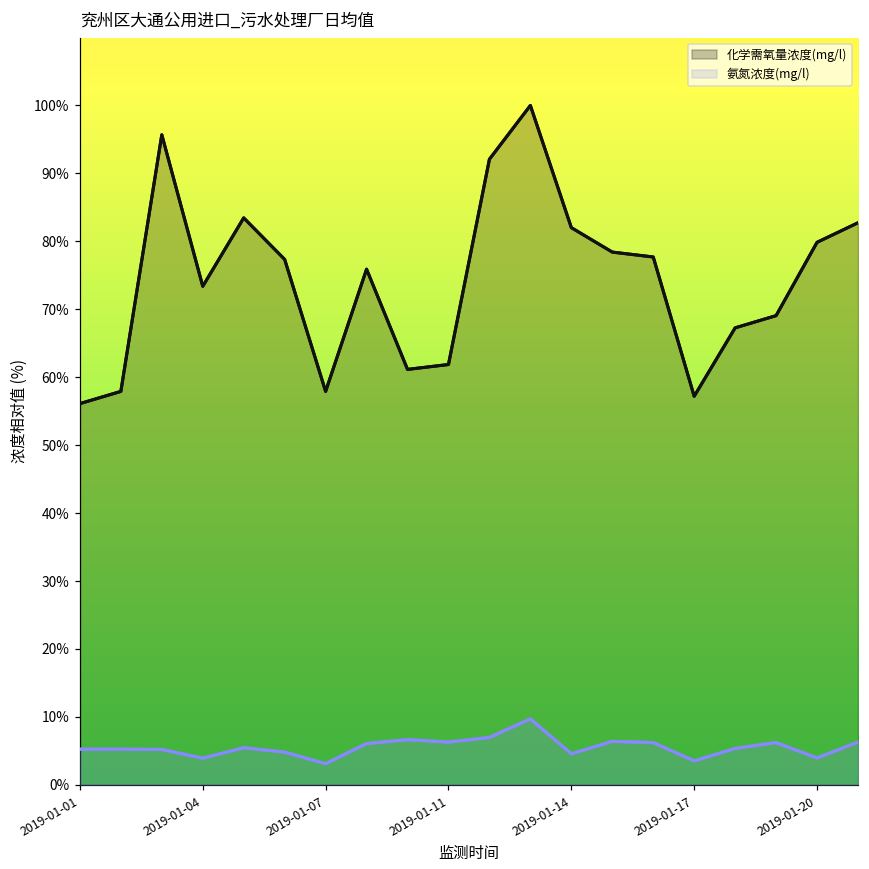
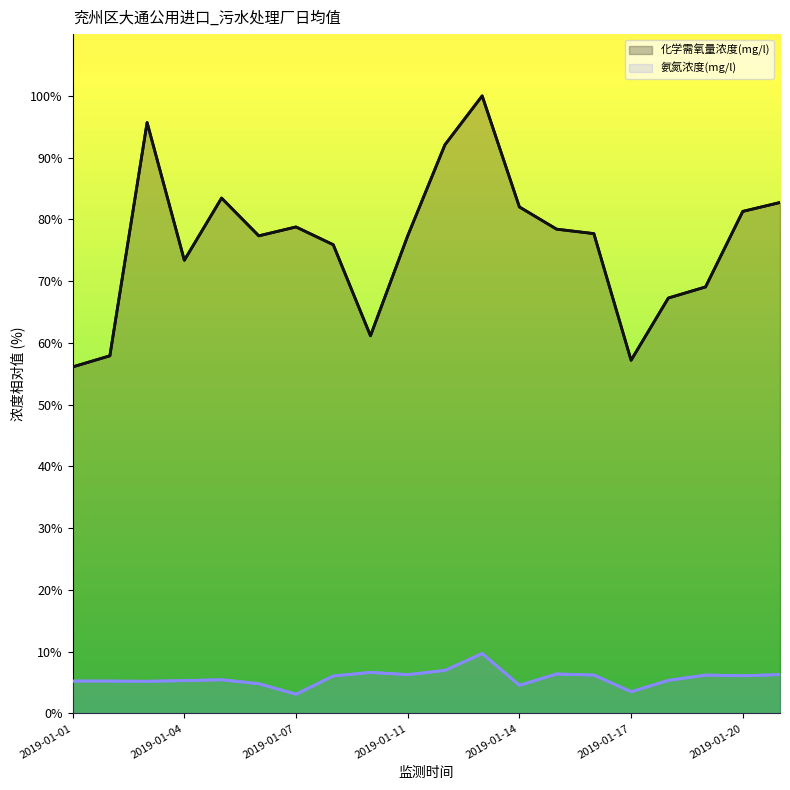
氨氮浓度(mg/l), 2019-01-04: 4% -> 5%
化学需氧量浓度(mg/l), 2019-01-07: 58% -> 79%
化学需氧量浓度(mg/l), 2019-01-11: 62% -> 77%
化学需氧量浓度(mg/l), 2019-01-20: 80% -> 81%
氨氮浓度(mg/l), 2019-01-20: 4% -> 6%
